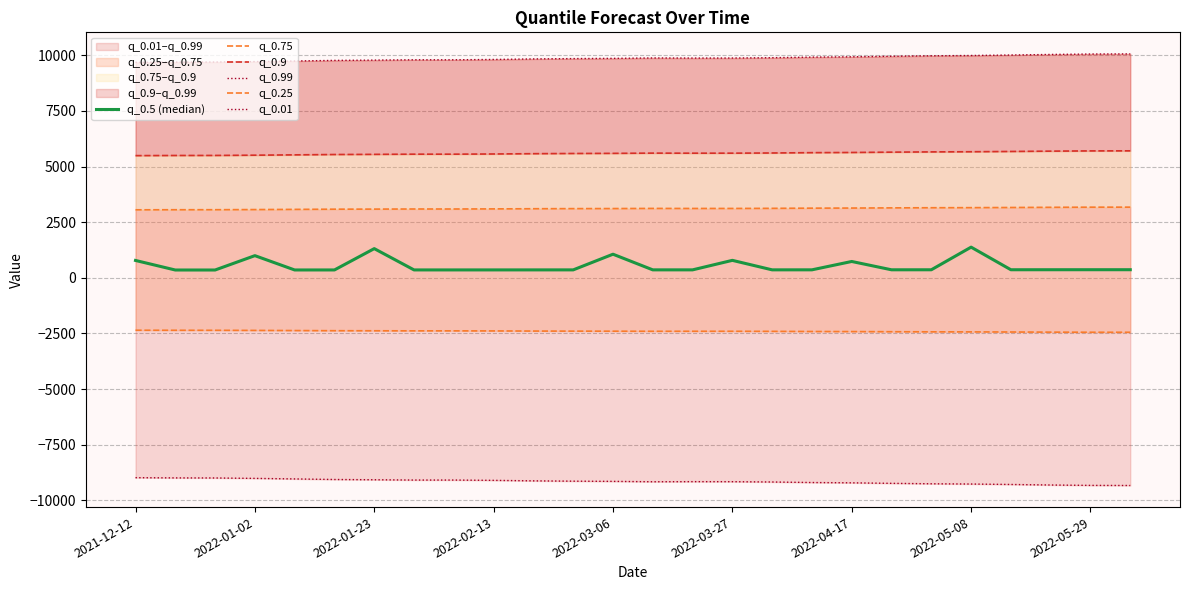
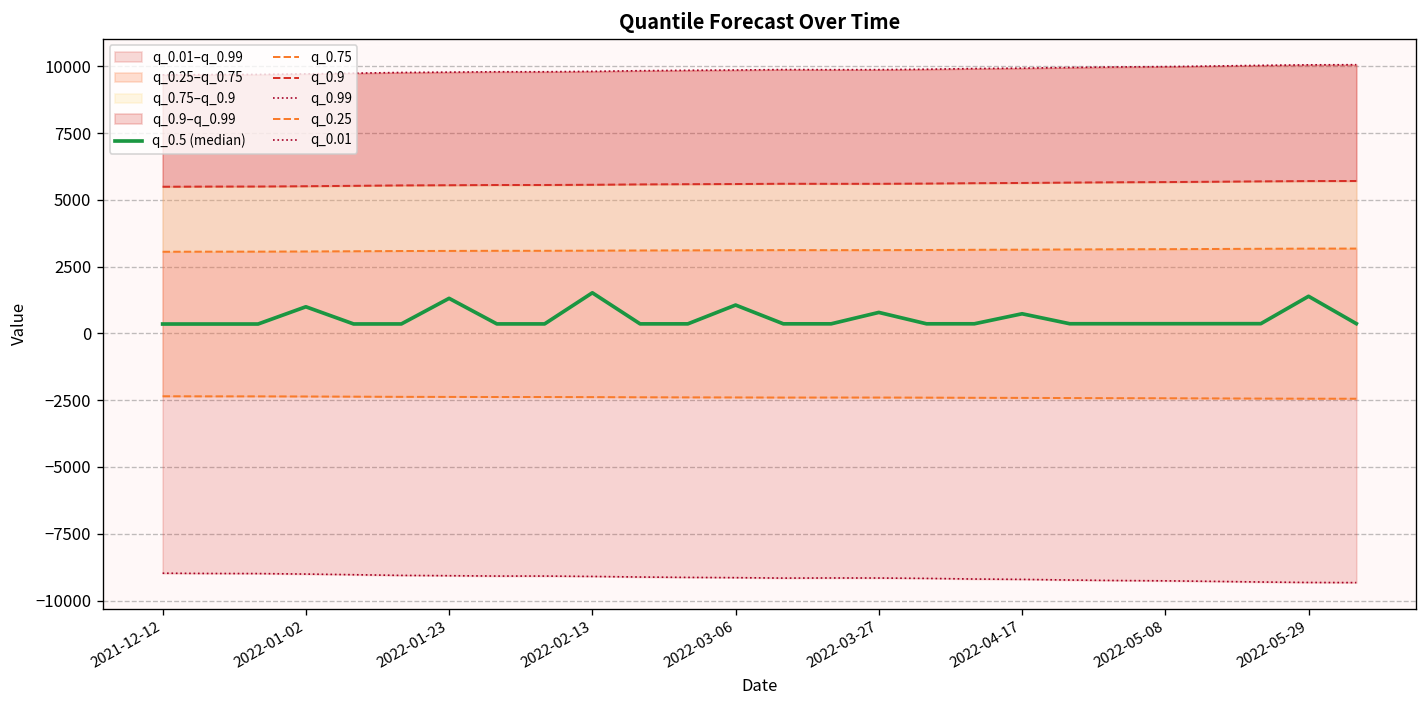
q_0.5 (median), 2021-12-12: 800 -> 400
q_0.5 (median), 2022-02-13: 400 -> 1500
q_0.5 (median), 2022-05-08: 1400 -> 400
q_0.5 (median), 2022-05-29: 400 -> 1400
